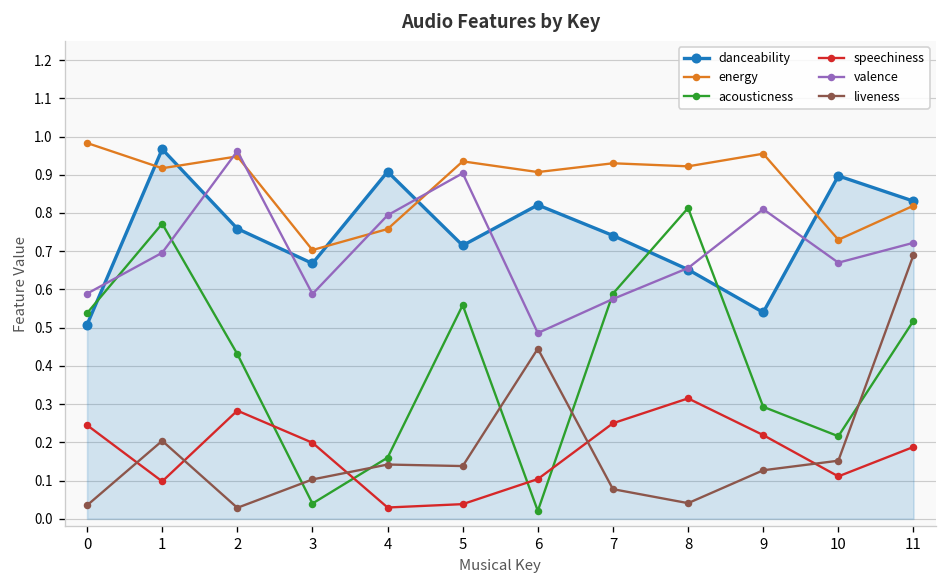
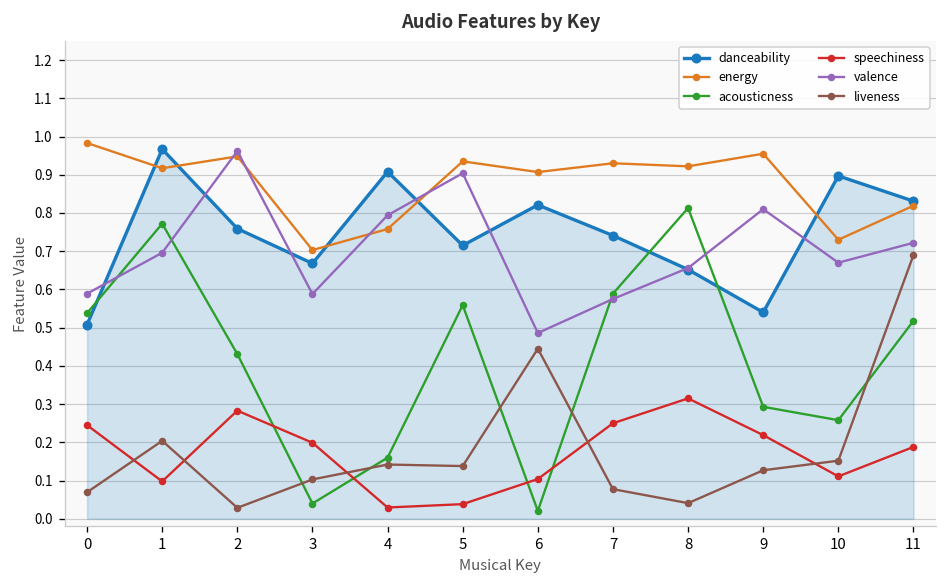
liveness, 0: 0.04 -> 0.07
acousticness, 10: 0.22 -> 0.26
